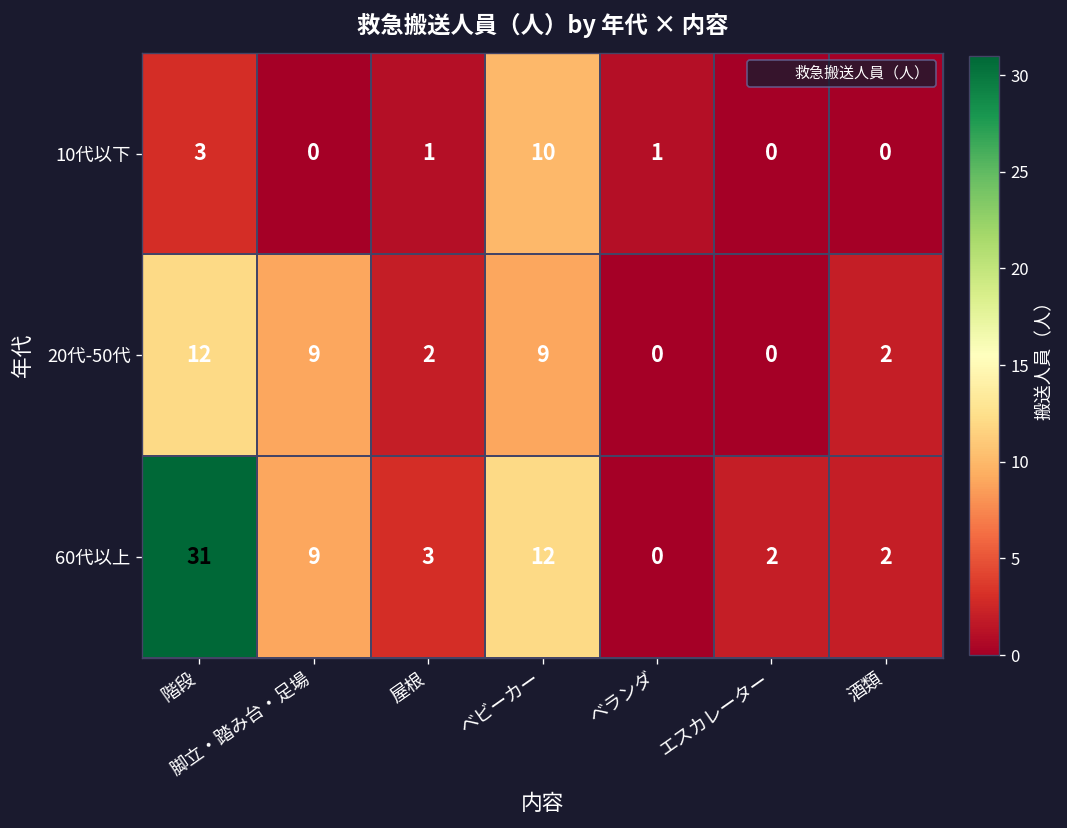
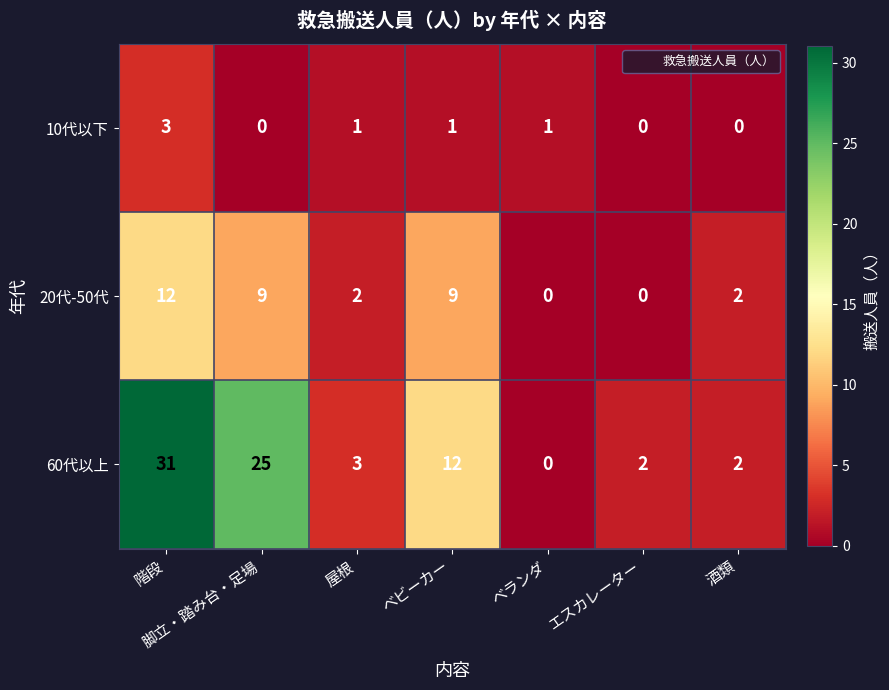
10代以下, ベビーカー: 10 -> 1
60代以上, 脚立・踏み台・足場: 9 -> 25
